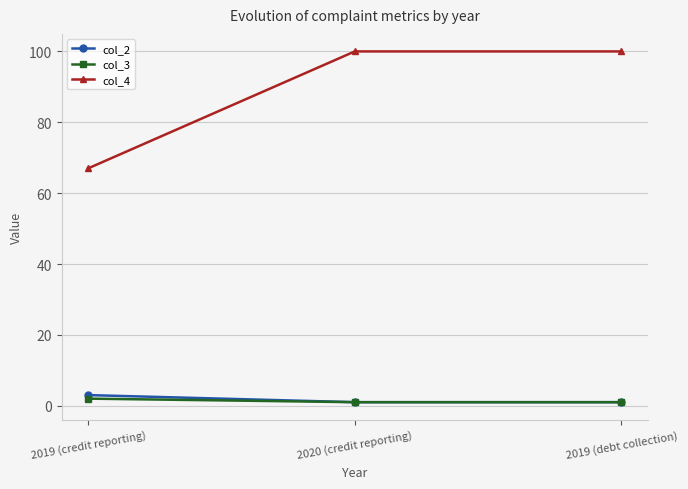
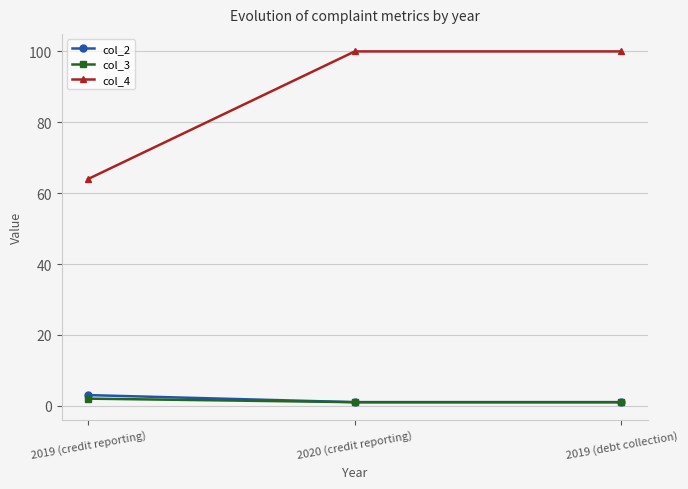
col_4, 2019 (credit reporting): 67 -> 64
